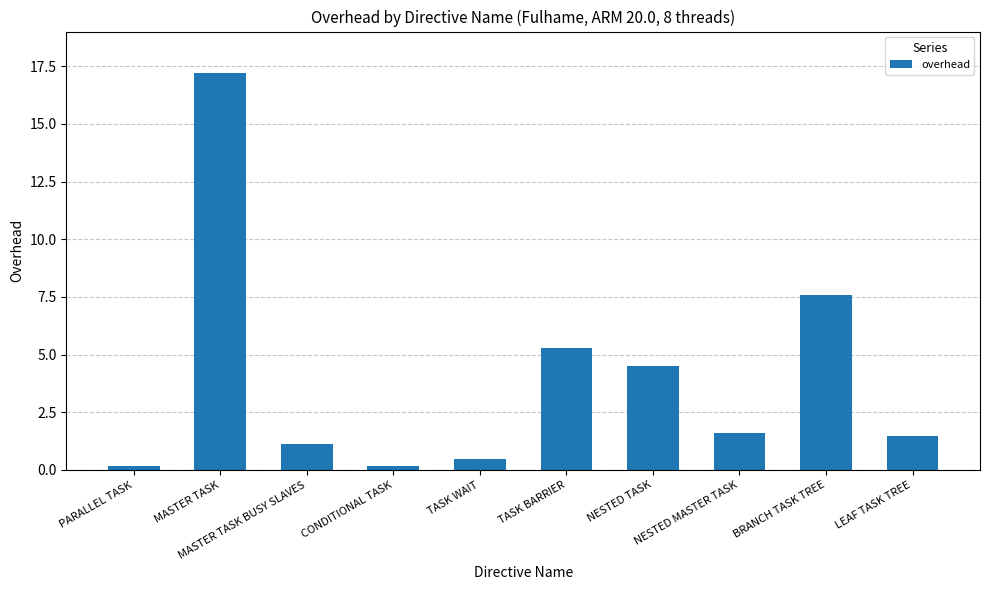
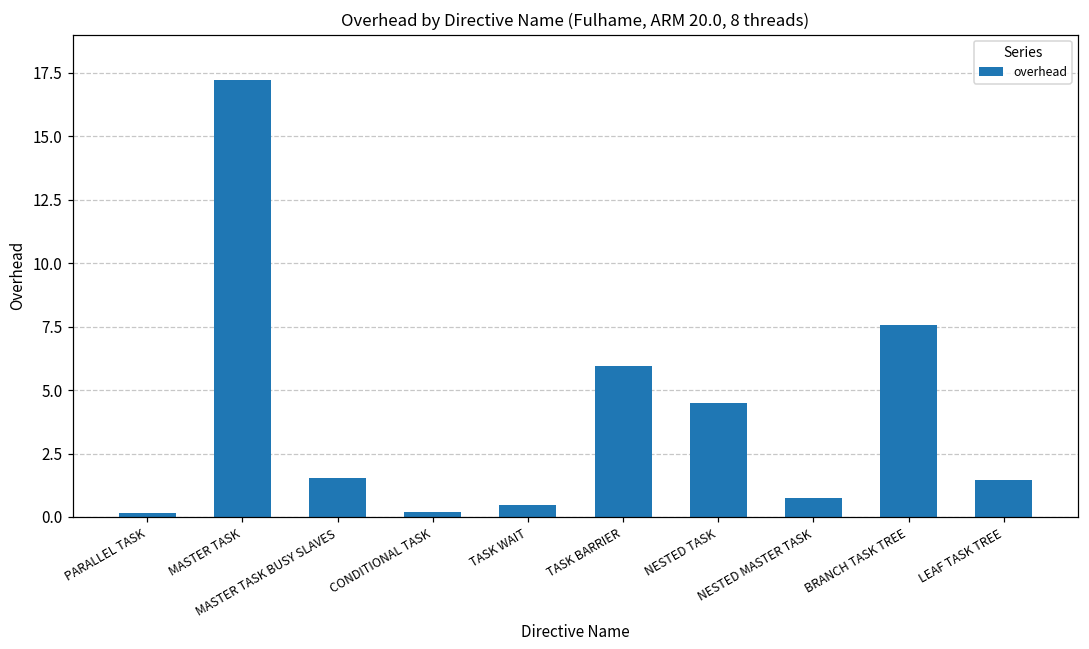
MASTER TASK BUSY SLAVES: 1.1 -> 1.5
TASK BARRIER: 5.3 -> 5.9
NESTED MASTER TASK: 1.6 -> 0.7
